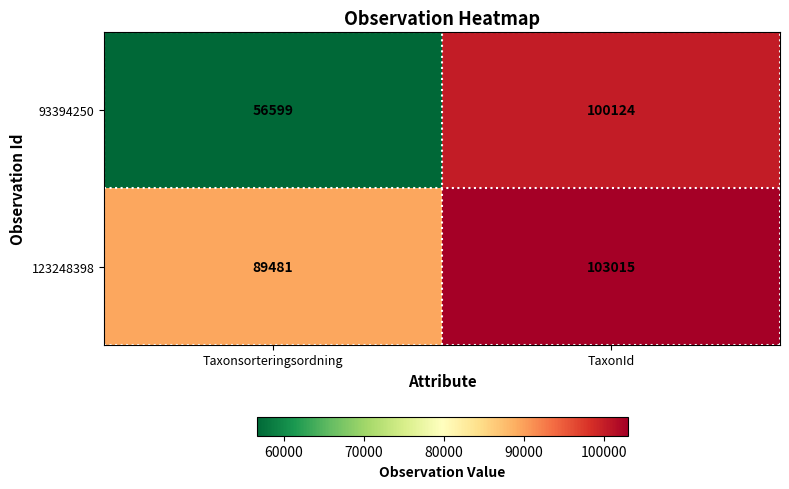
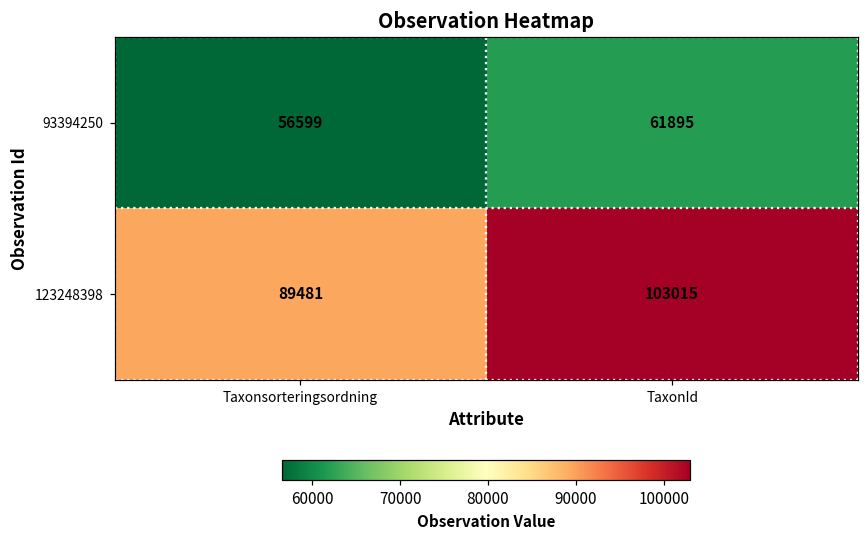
93394250, TaxonId: 100124 -> 61895
